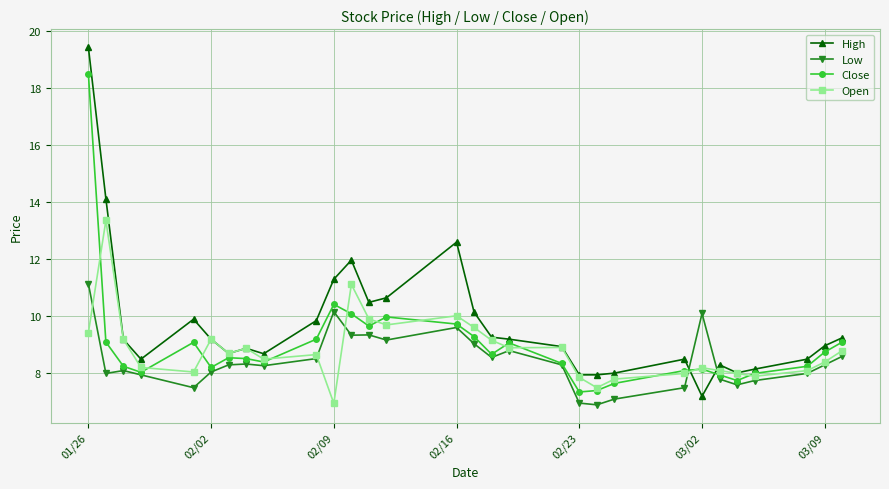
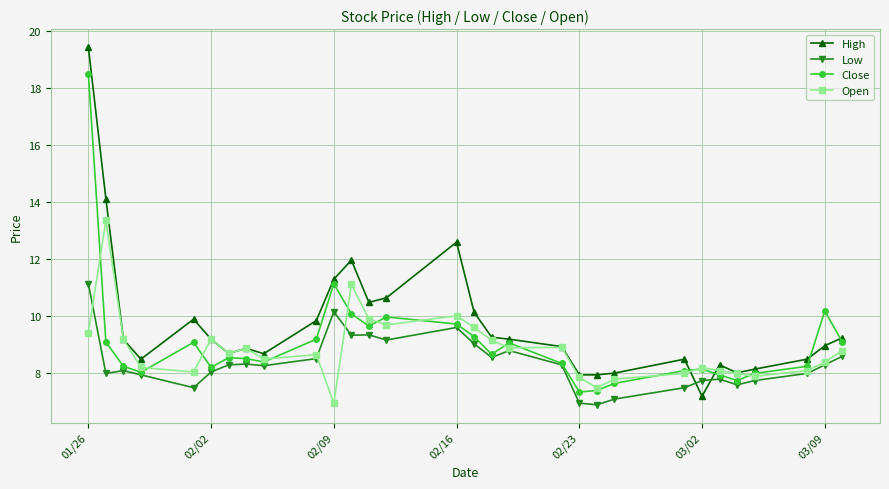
Close, 02/09: 10.4 -> 11.1
Low, 03/02: 10.1 -> 7.8
Close, 03/09: 8.8 -> 10.2
